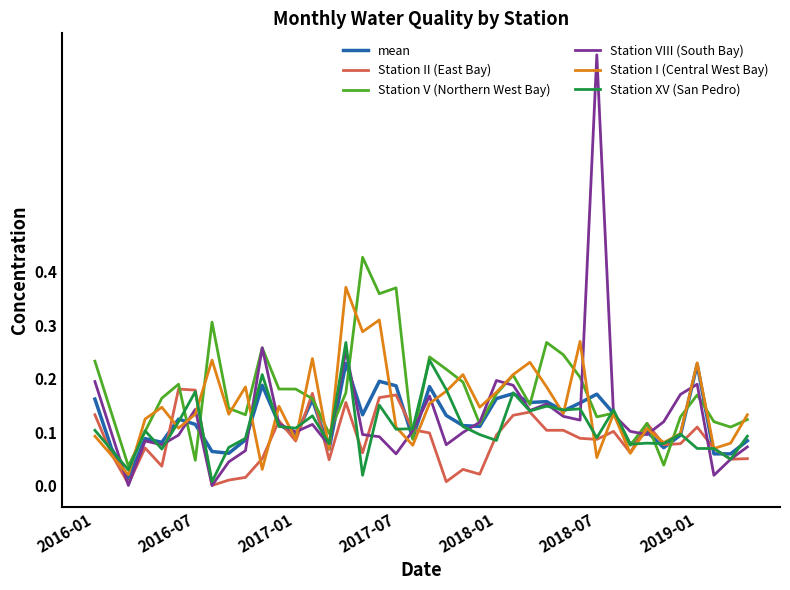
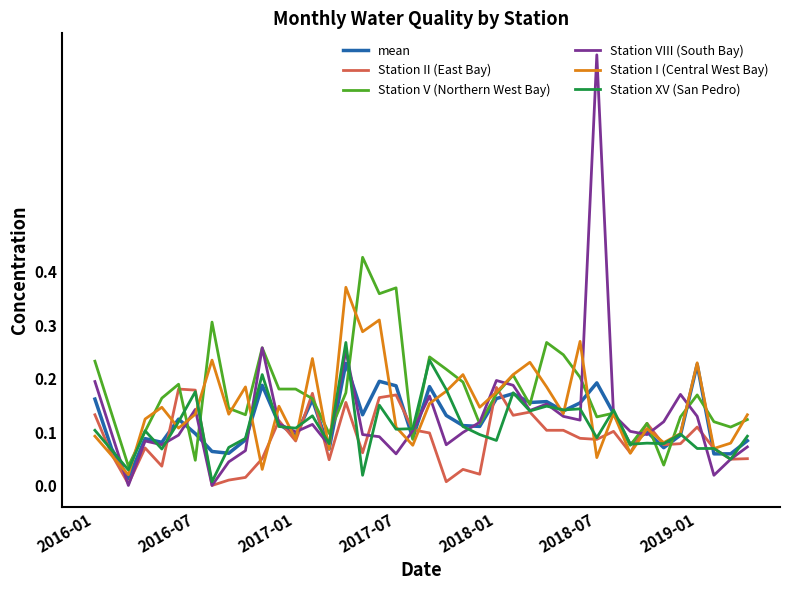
mean, 2016-07: 0.12 -> 0.10
Station II (East Bay), 2018-01: 0.10 -> 0.18
mean, 2018-07: 0.17 -> 0.19
Station VIII (South Bay), 2019-01: 0.19 -> 0.13
